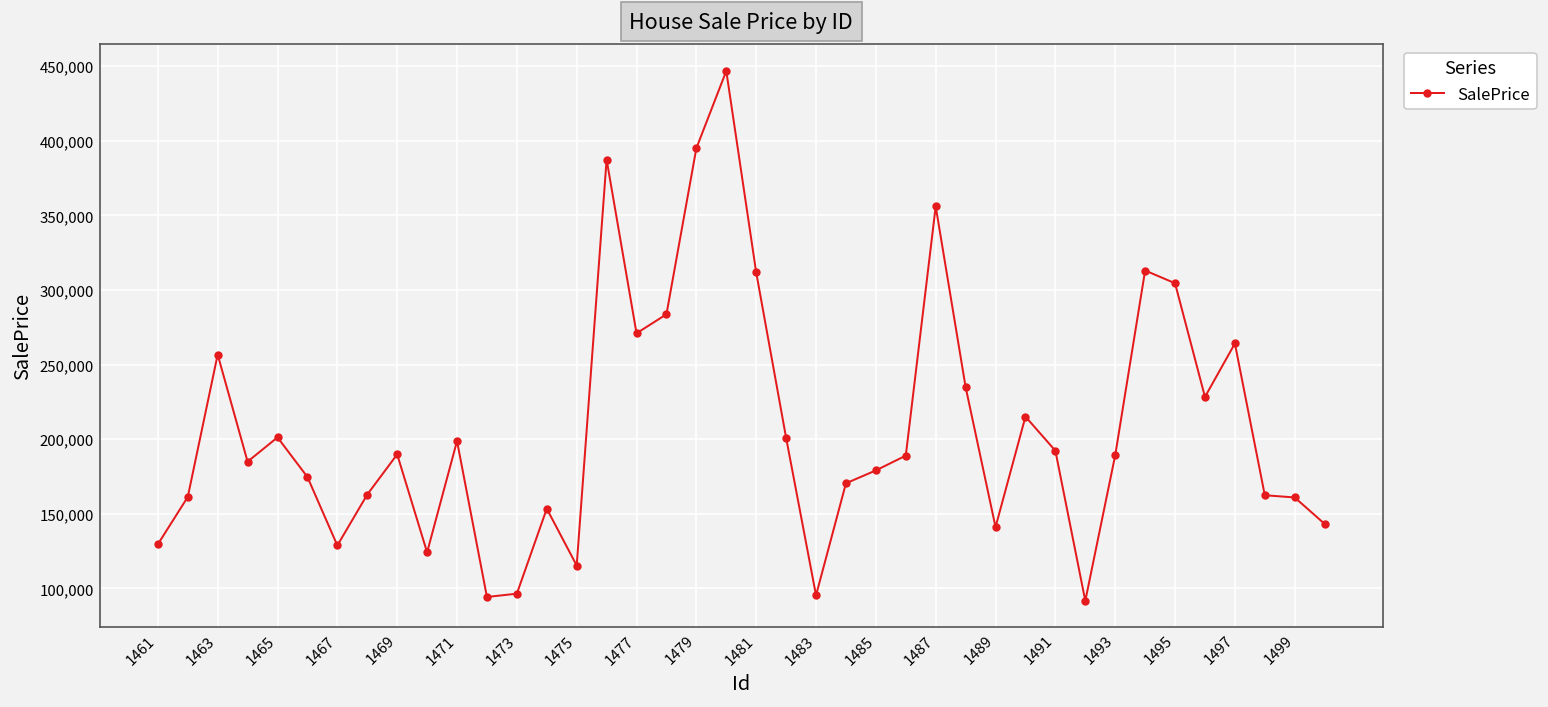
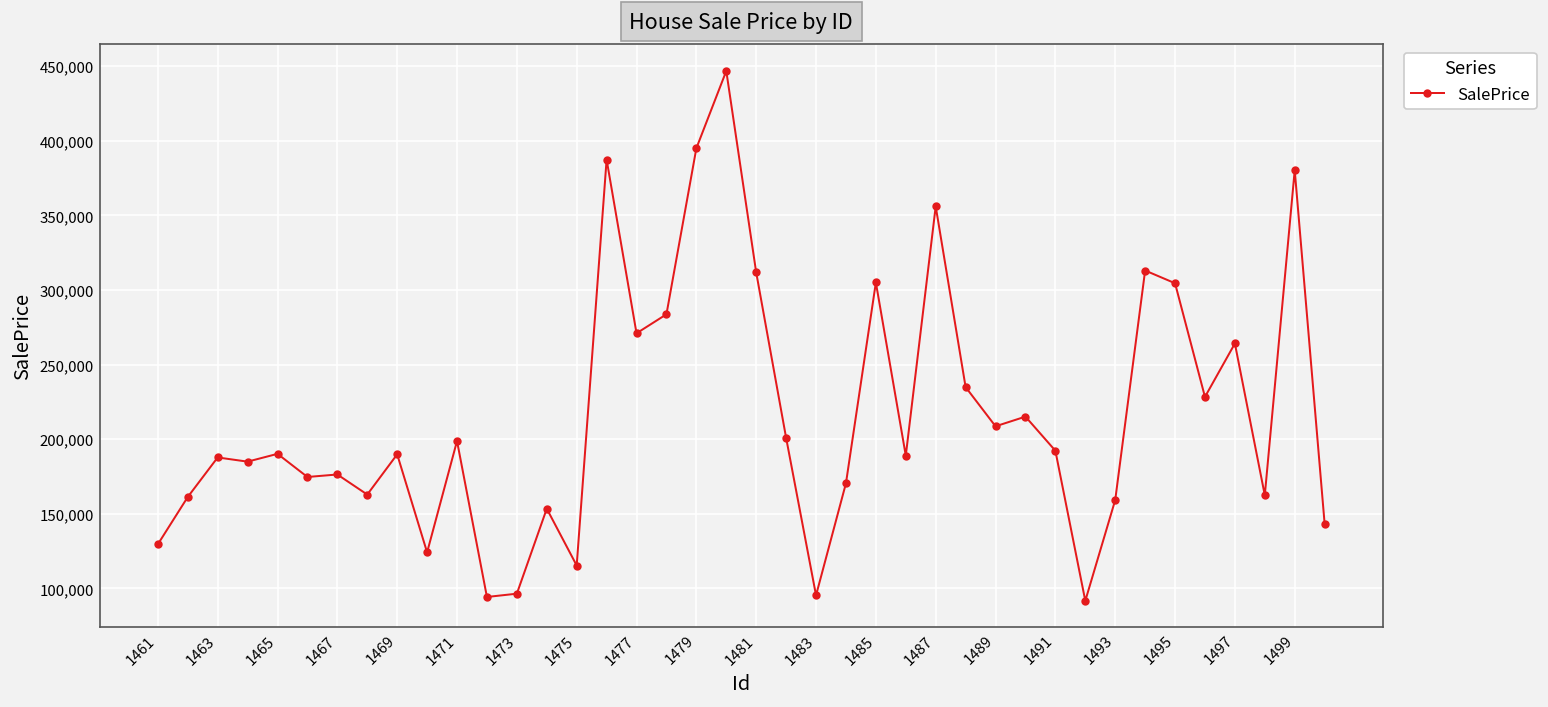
1463: 257,000 -> 188,000
1465: 201,000 -> 190,000
1467: 129,000 -> 176,000
1485: 179,000 -> 305,000
1489: 141,000 -> 209,000
1493: 189,000 -> 159,000
1499: 161,000 -> 380,000
